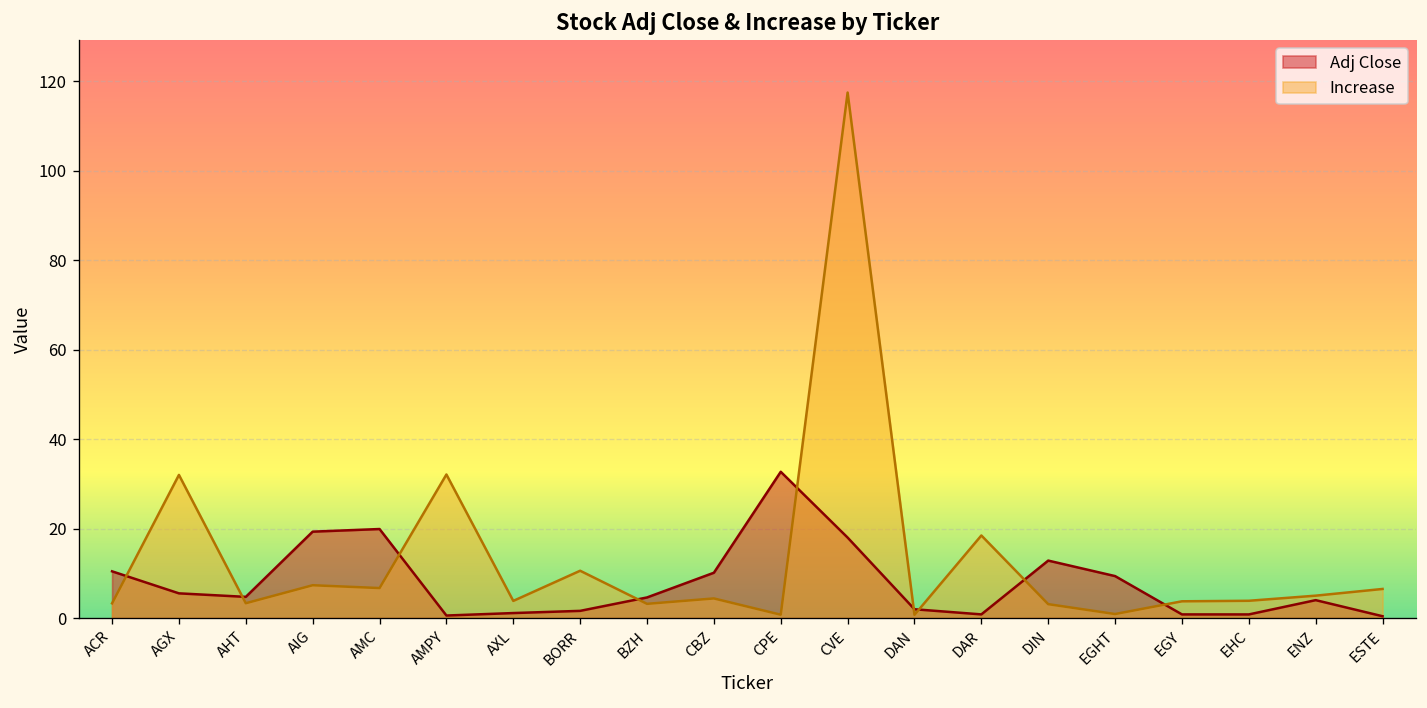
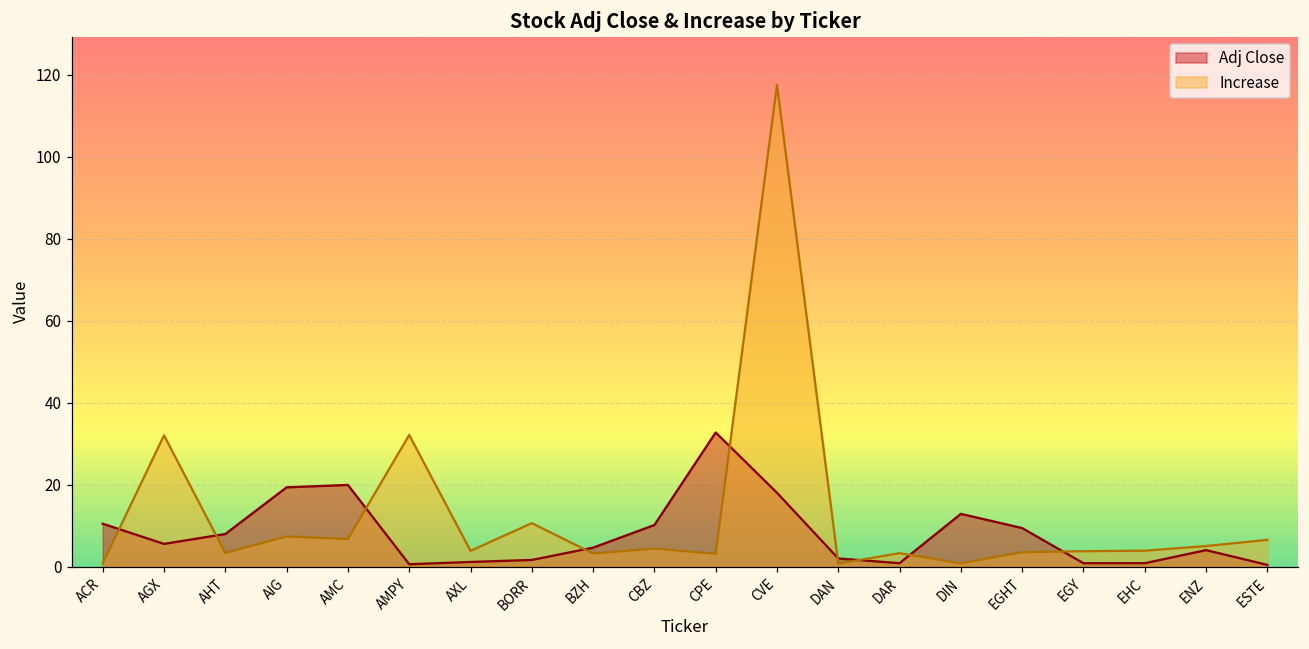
Increase, ACR: 3 -> 1
Adj Close, AHT: 5 -> 8
Increase, CPE: 1 -> 3
Increase, DAR: 18 -> 3
Increase, DIN: 3 -> 1
Increase, EGHT: 1 -> 3
